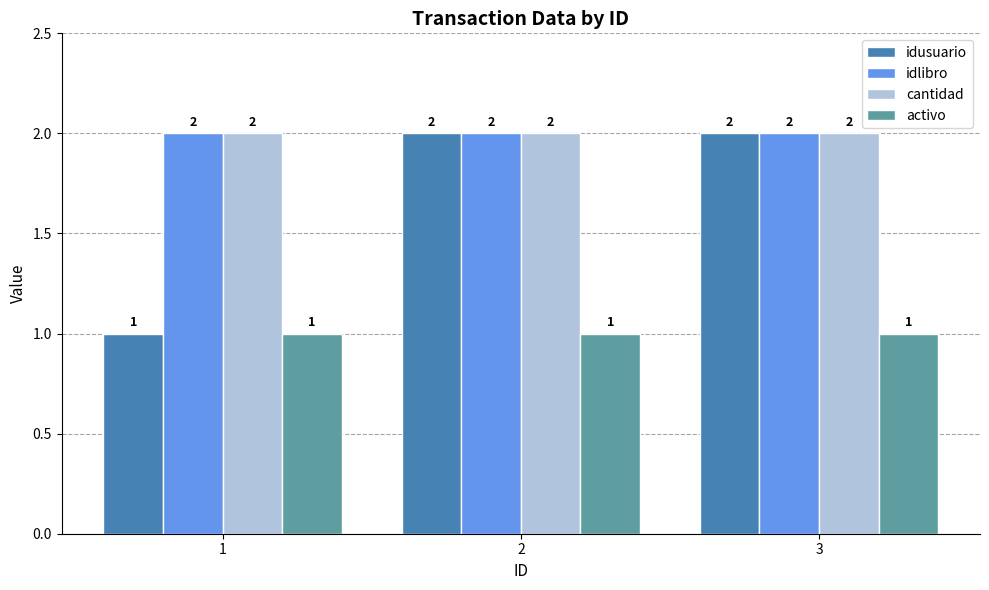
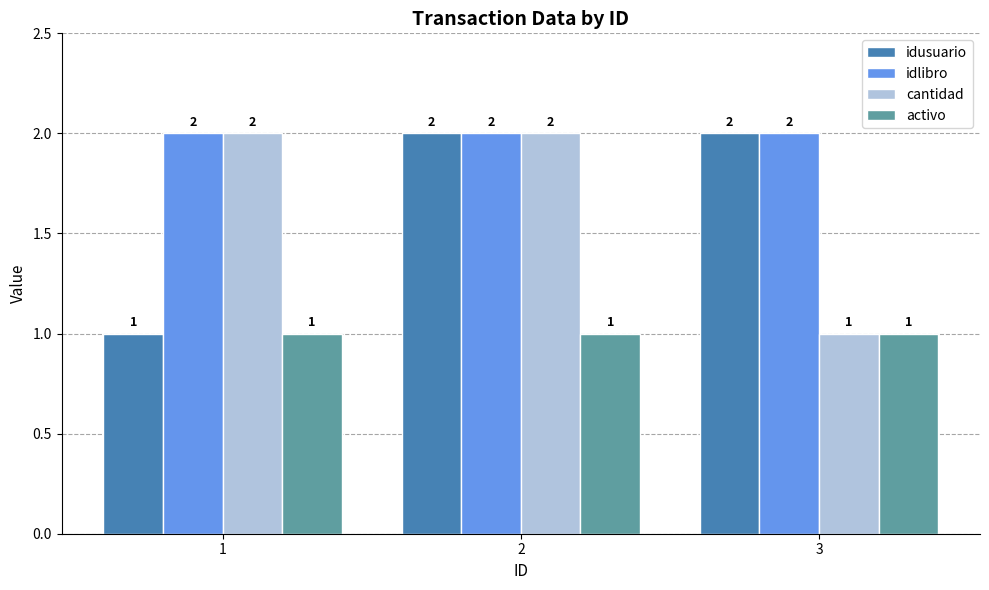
cantidad, 3: 2 -> 1
